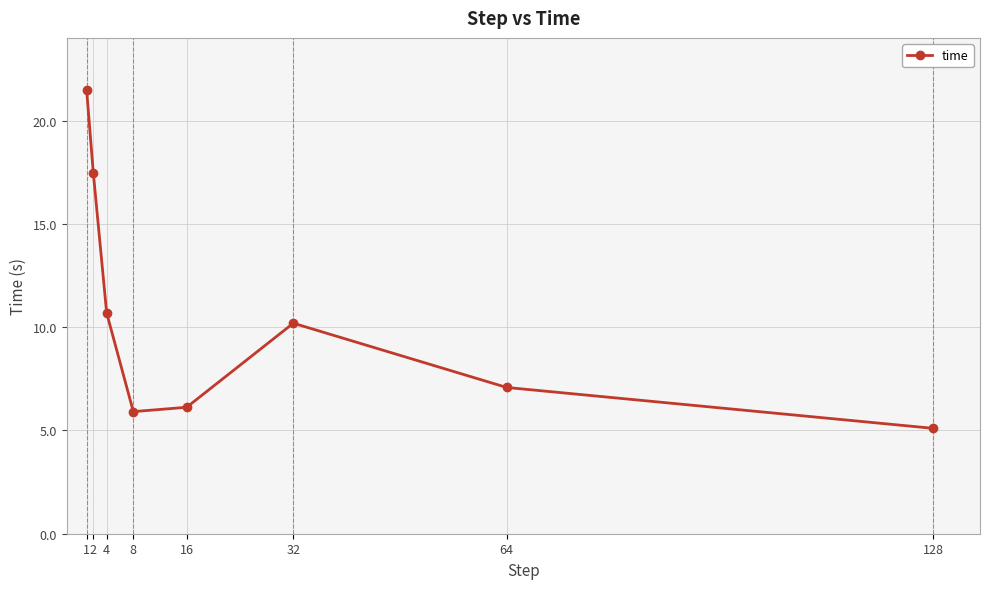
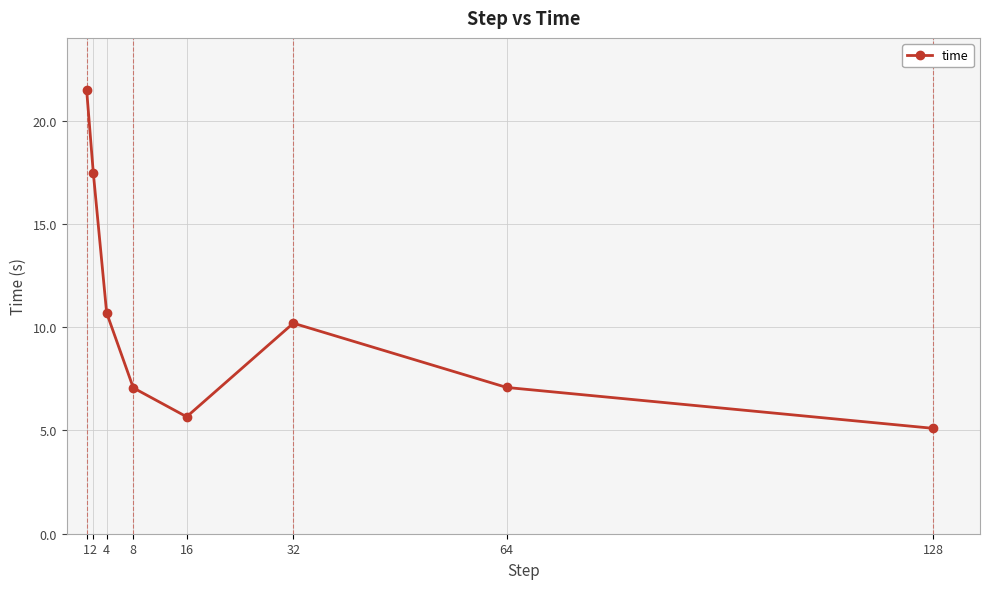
8: 5.9 -> 7.1
16: 6.1 -> 5.7
